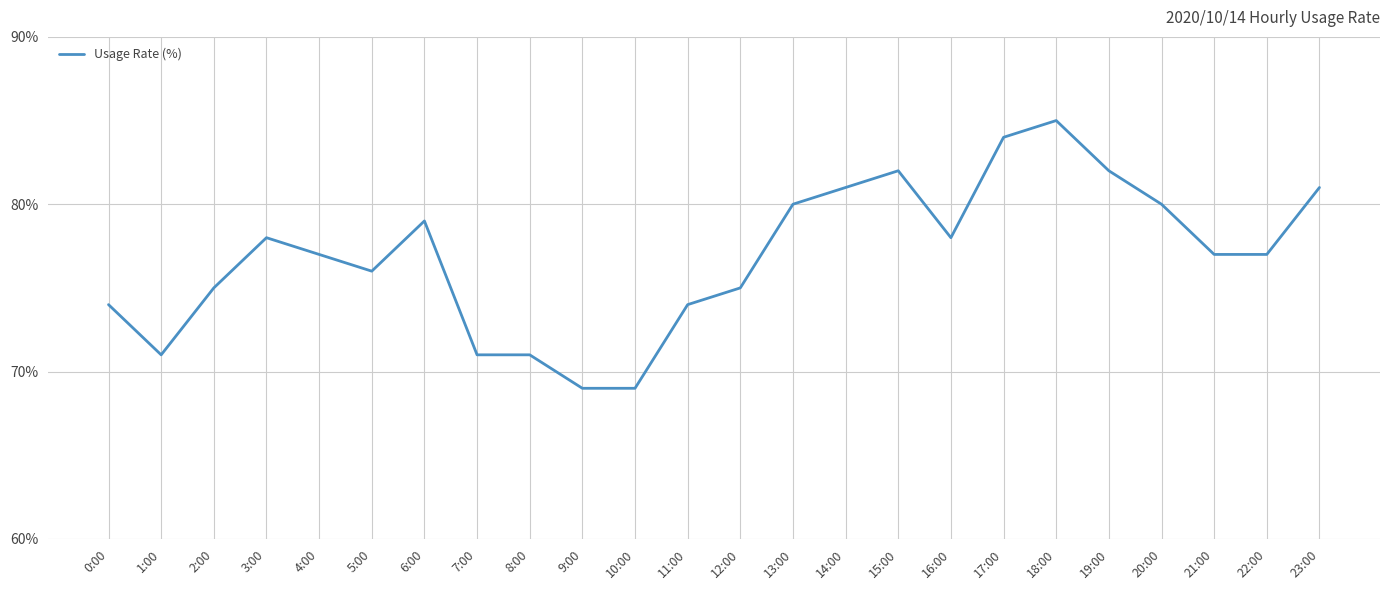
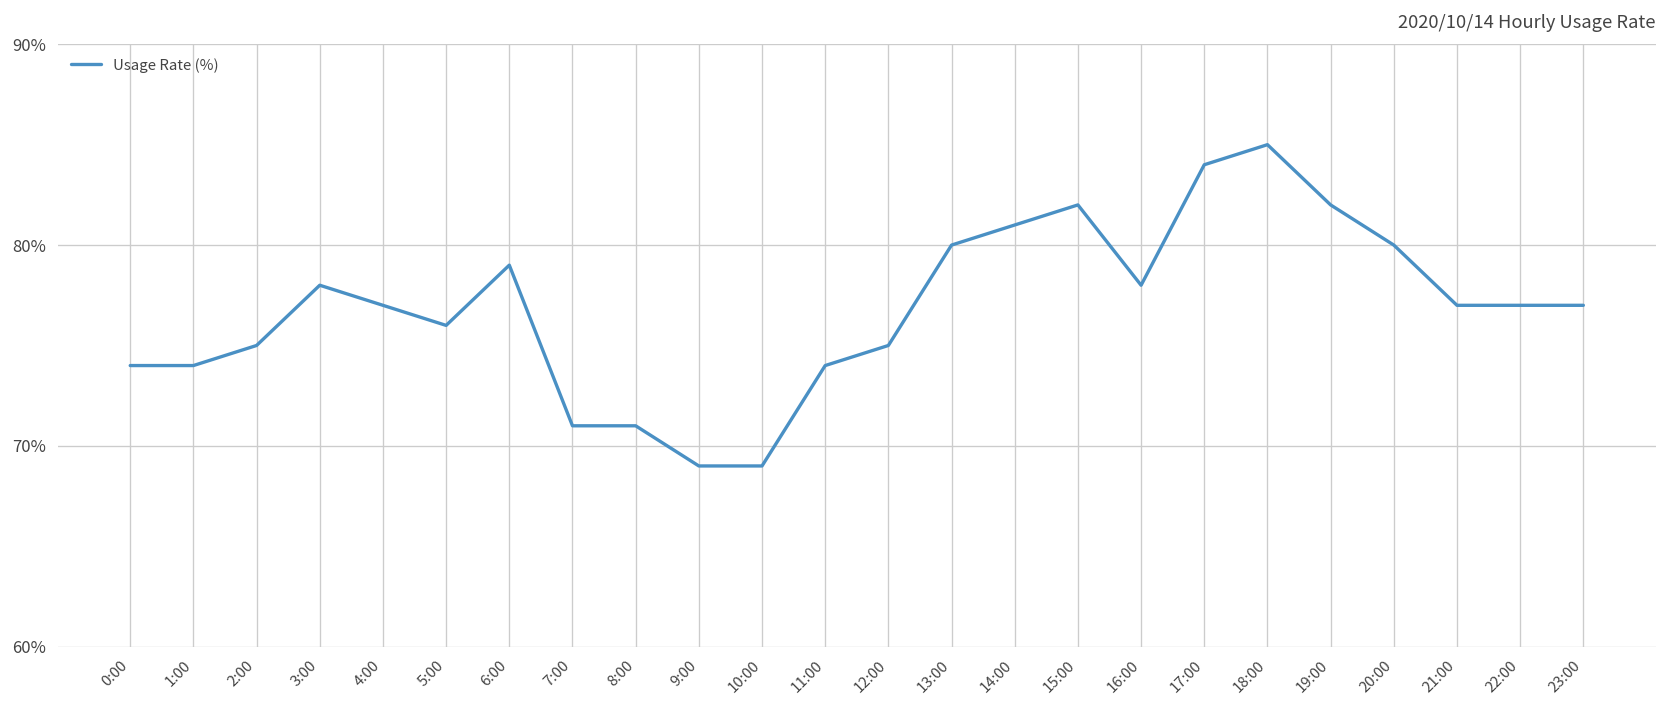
1:00: 71% -> 74%
23:00: 81% -> 77%
